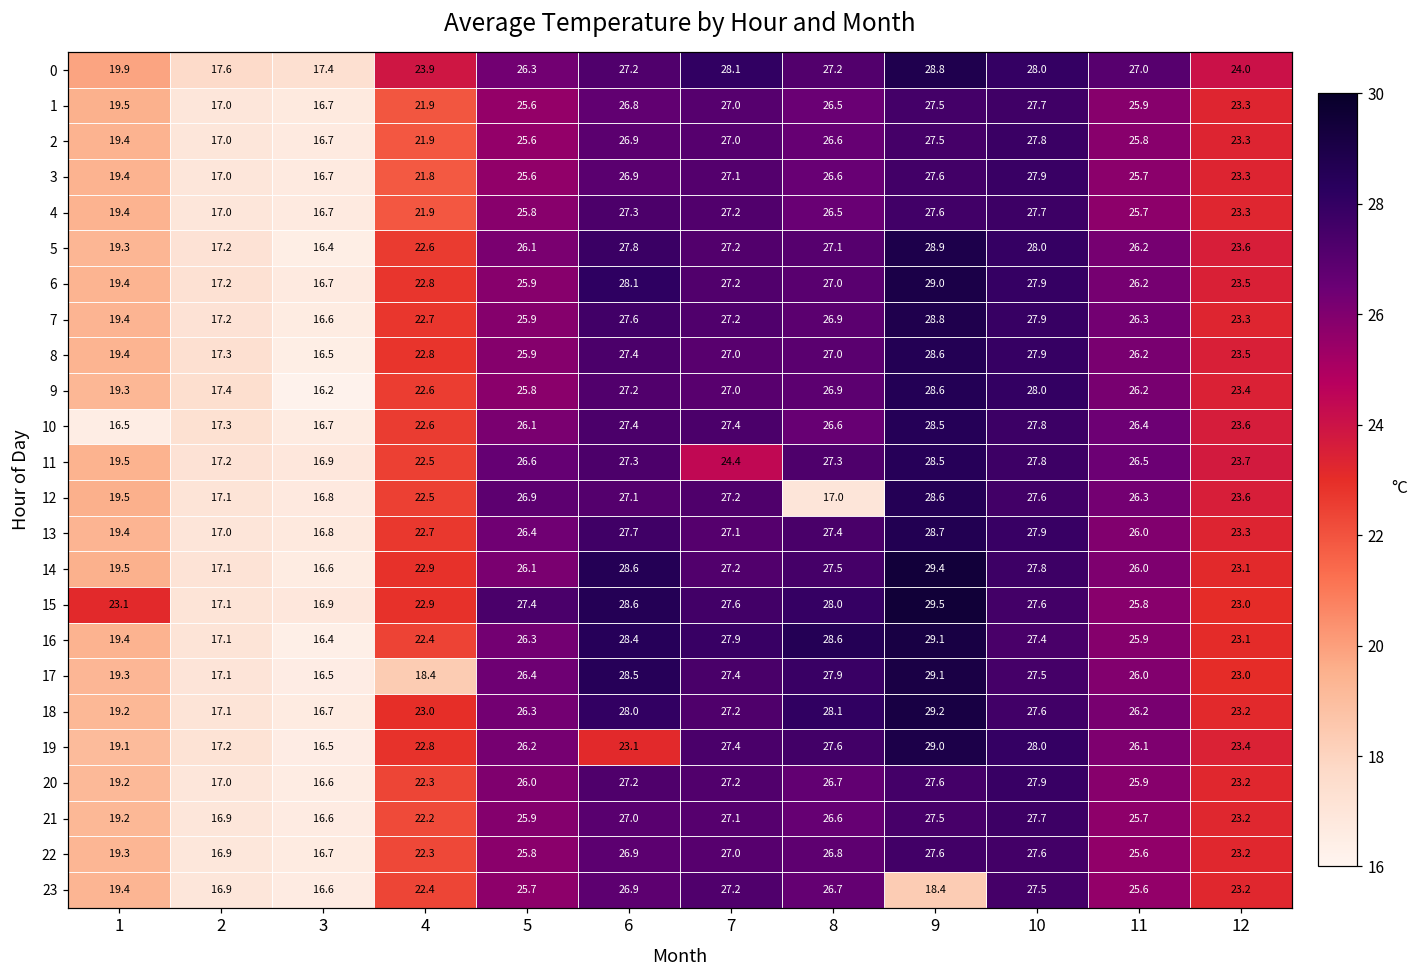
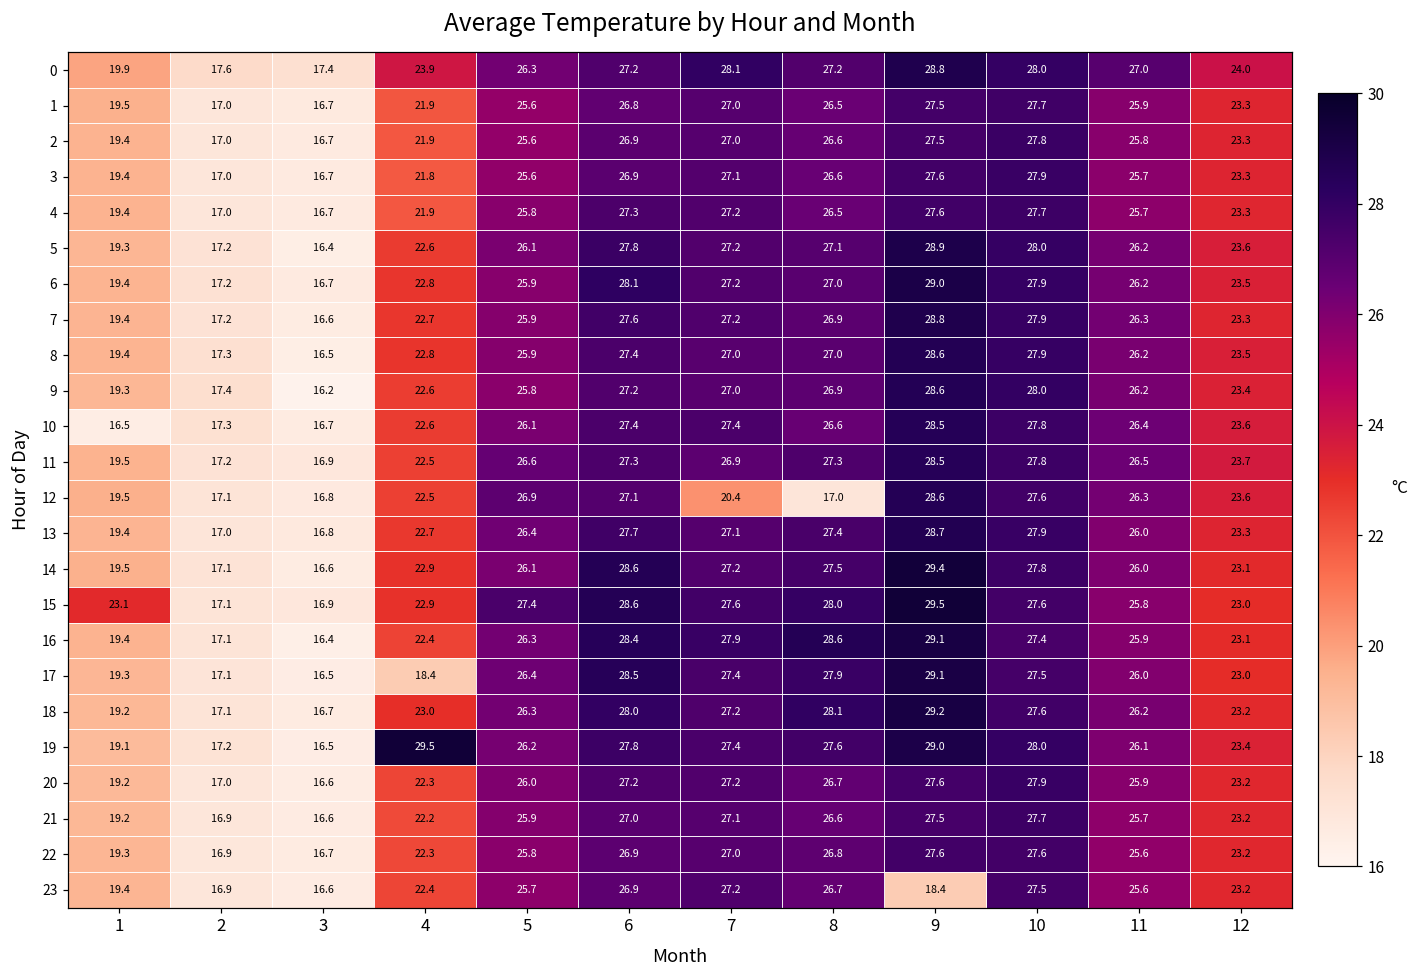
11, 7: 24.4 -> 26.9
12, 7: 27.2 -> 20.4
19, 4: 22.8 -> 29.5
19, 6: 23.1 -> 27.8
